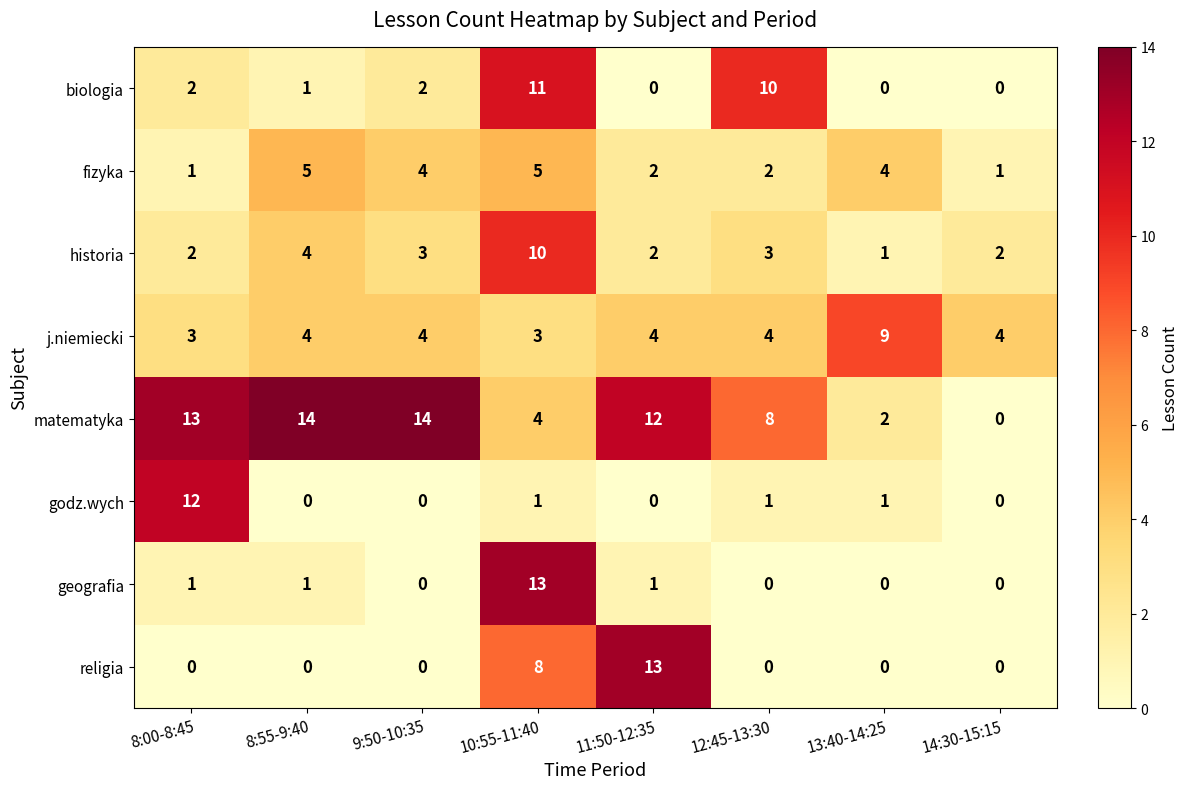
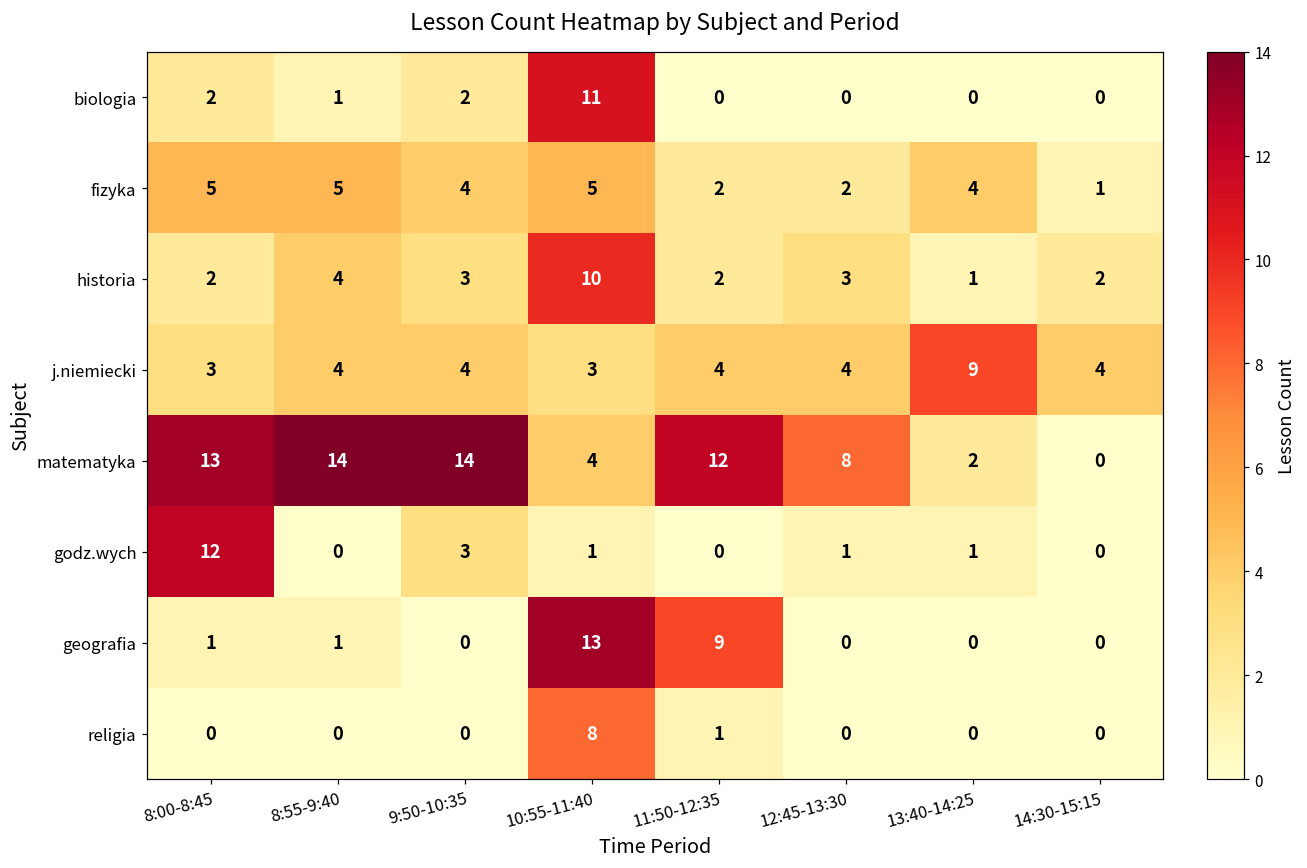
biologia, 12:45-13:30: 10 -> 0
fizyka, 8:00-8:45: 1 -> 5
godz.wych, 9:50-10:35: 0 -> 3
geografia, 11:50-12:35: 1 -> 9
religia, 11:50-12:35: 13 -> 1
